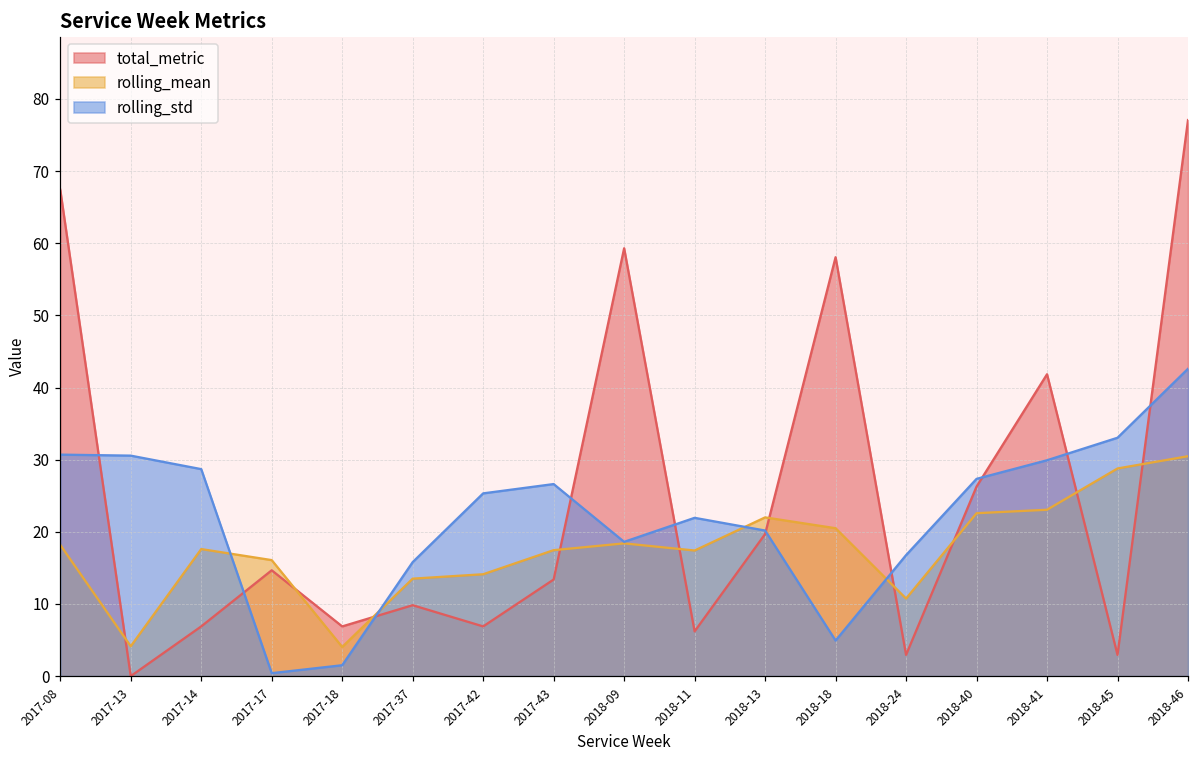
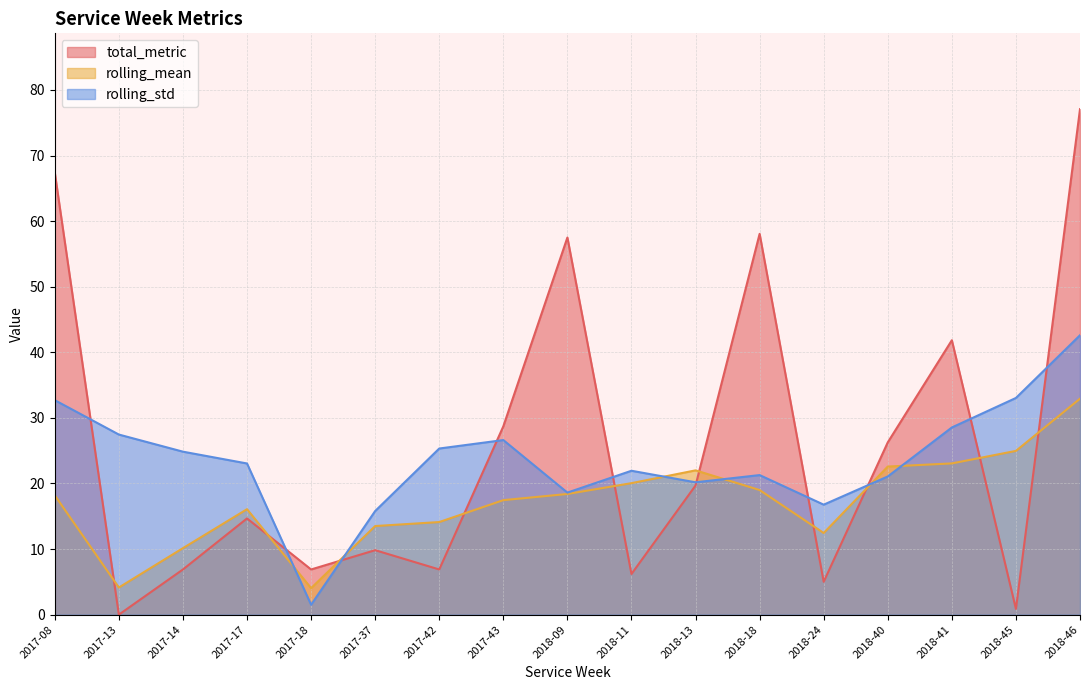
rolling_std, 2017-08: 31 -> 33
rolling_std, 2017-13: 31 -> 27
rolling_mean, 2017-14: 18 -> 10
rolling_std, 2017-14: 29 -> 25
rolling_std, 2017-17: 0 -> 23
total_metric, 2017-43: 13 -> 29
total_metric, 2018-09: 59 -> 58
rolling_mean, 2018-11: 17 -> 20
rolling_mean, 2018-18: 21 -> 19
rolling_std, 2018-18: 5 -> 21
total_metric, 2018-24: 3 -> 5
rolling_mean, 2018-24: 11 -> 12
rolling_std, 2018-40: 27 -> 21
rolling_std, 2018-41: 30 -> 29
total_metric, 2018-45: 3 -> 1
rolling_mean, 2018-45: 29 -> 25
rolling_mean, 2018-46: 30 -> 33
